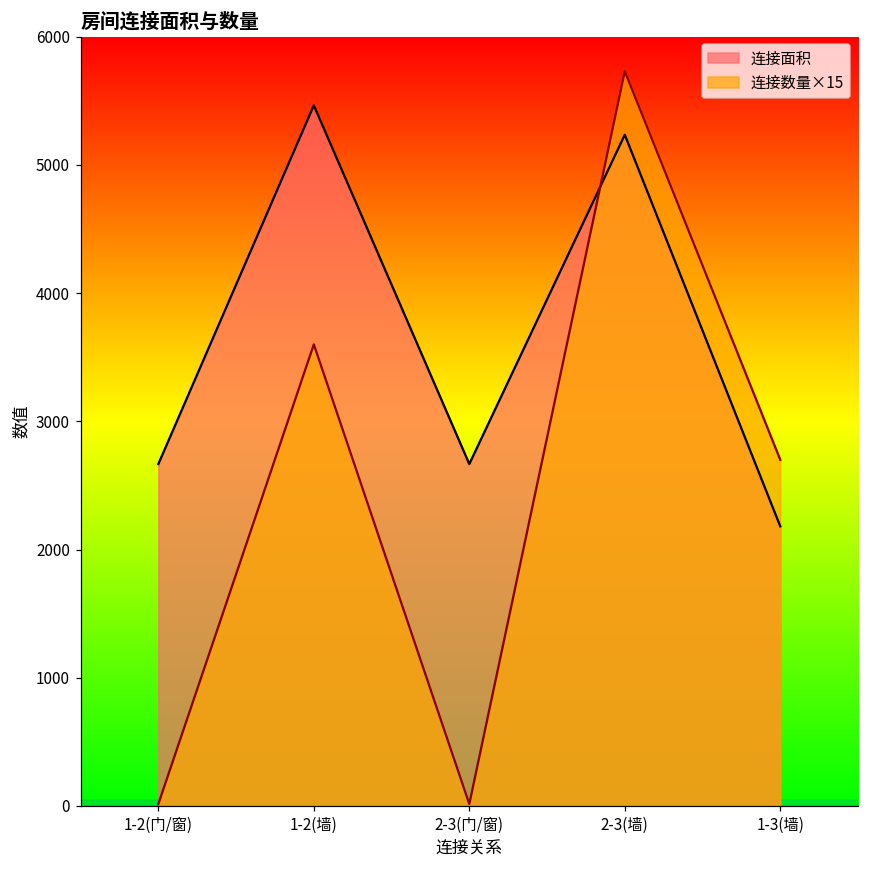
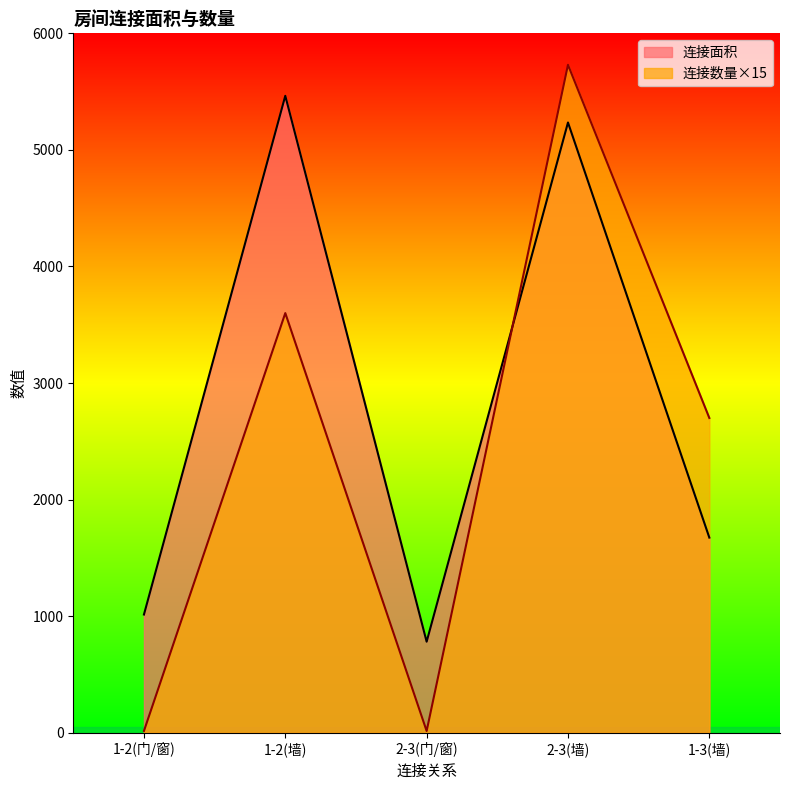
连接面积, 1-2(门/窗): 2670 -> 1010
连接面积, 2-3(门/窗): 2670 -> 780
连接面积, 1-3(墙): 2180 -> 1670
